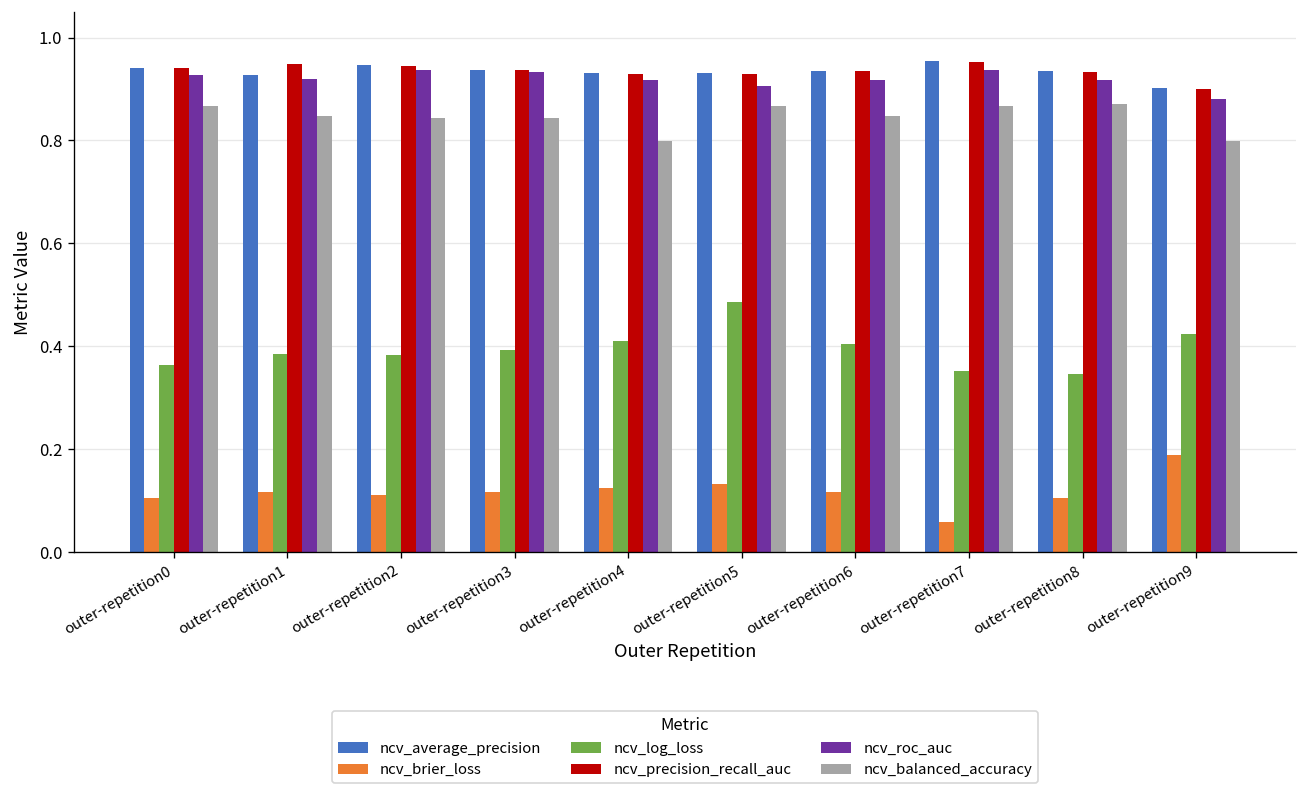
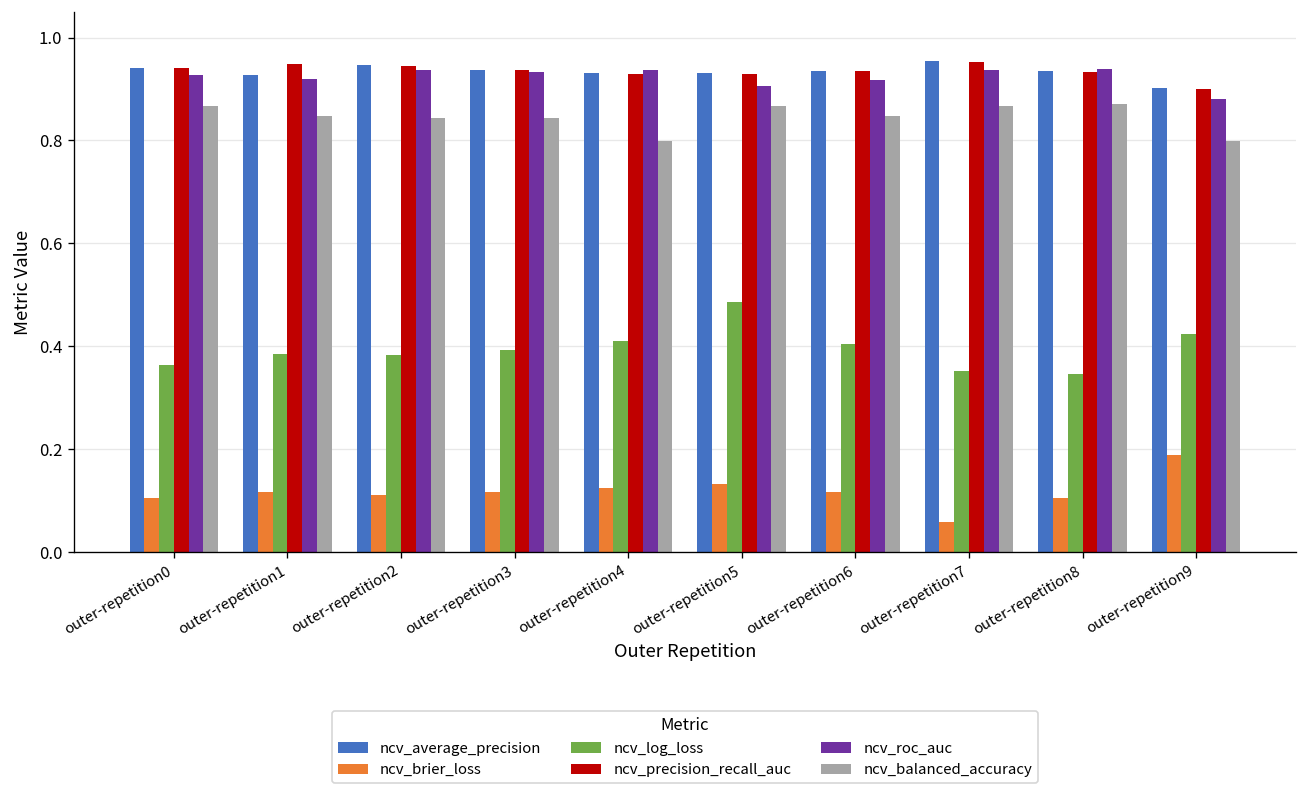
ncv_roc_auc, outer-repetition4: 0.92 -> 0.94
ncv_roc_auc, outer-repetition8: 0.92 -> 0.94
